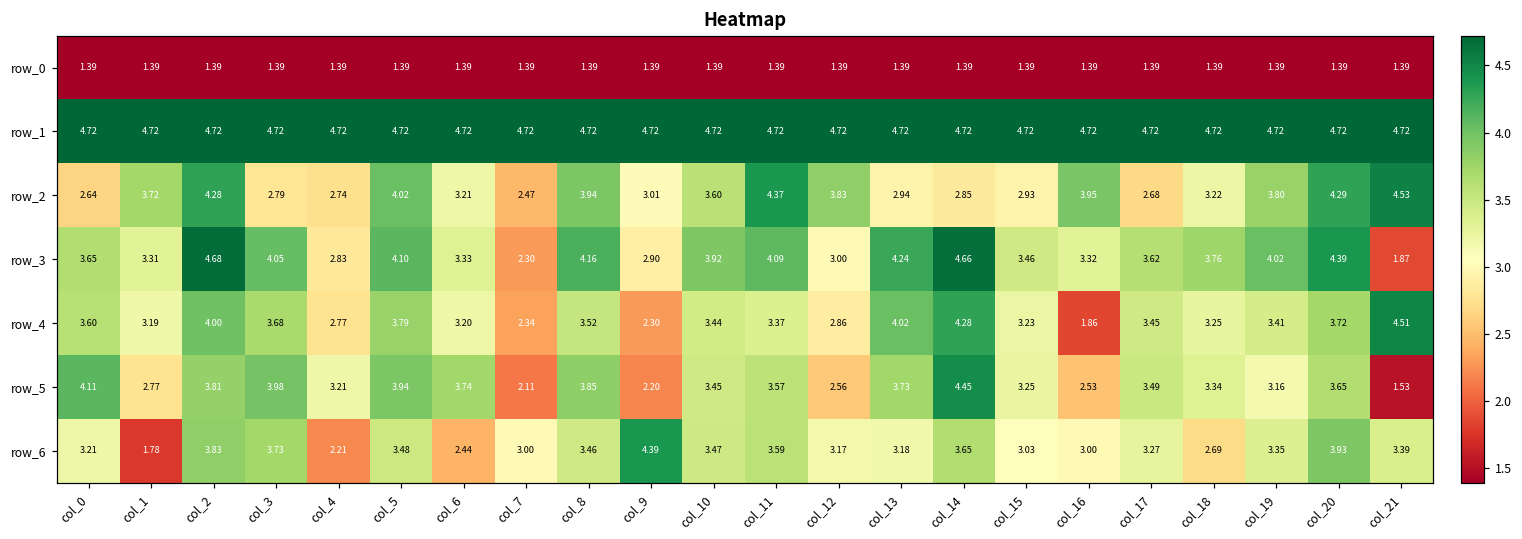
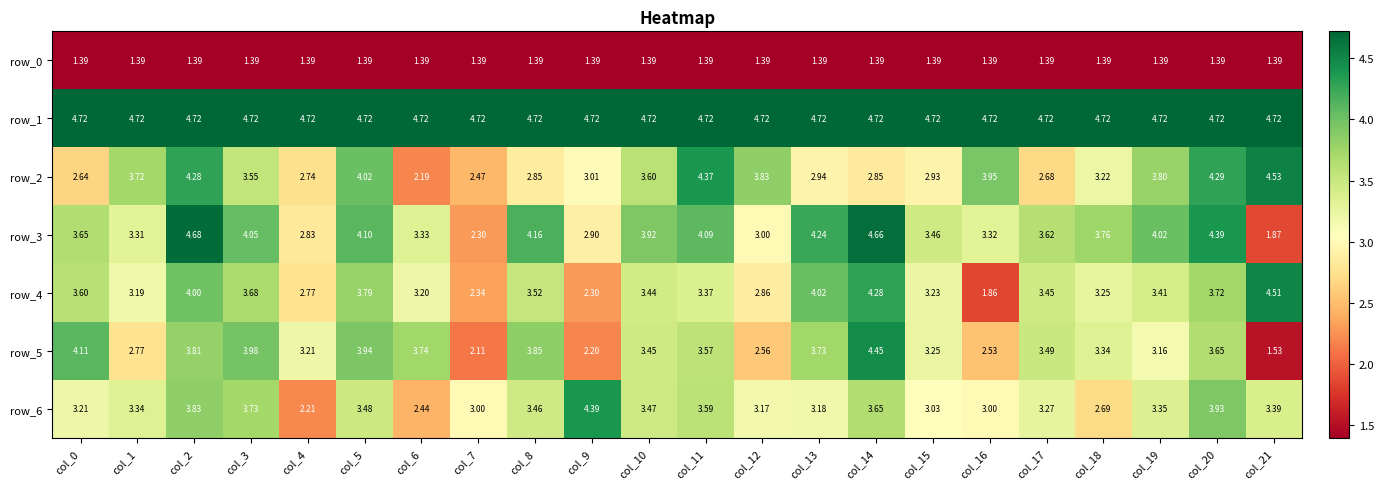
row_2, col_3: 2.79 -> 3.55
row_2, col_6: 3.21 -> 2.19
row_2, col_8: 3.94 -> 2.85
row_6, col_1: 1.78 -> 3.34
